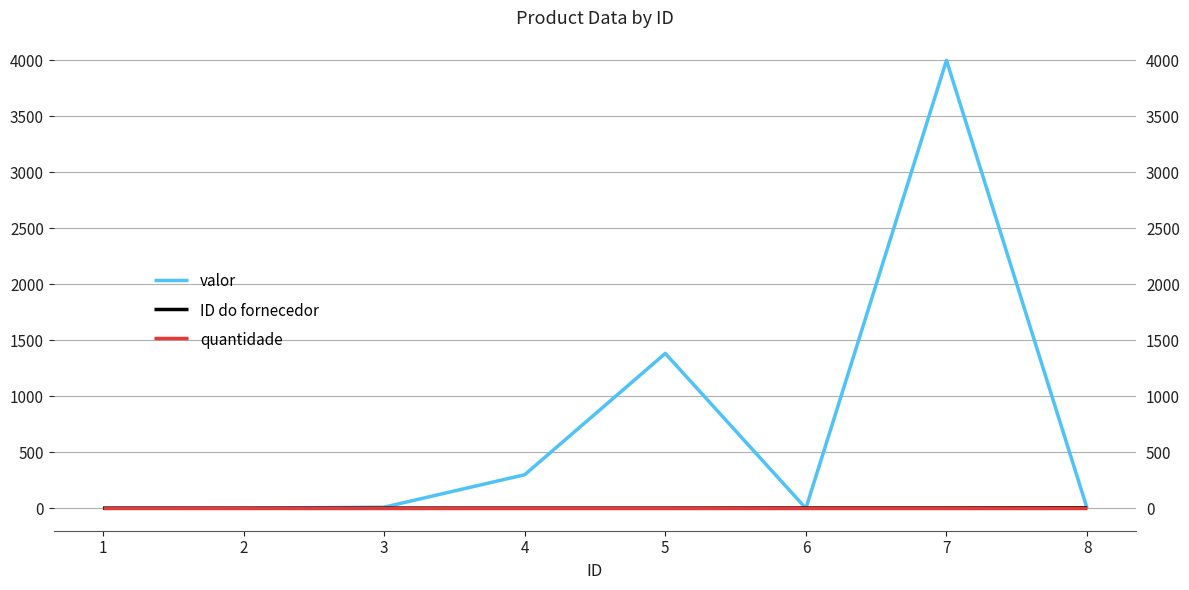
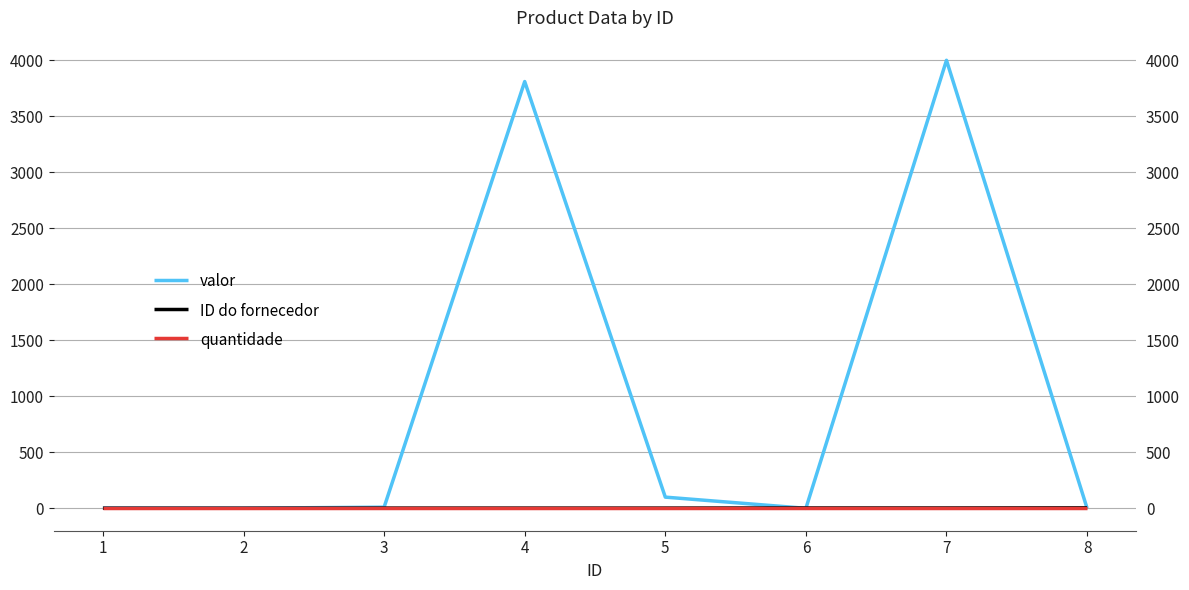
valor, 4: 300 -> 3810
valor, 5: 1380 -> 100
